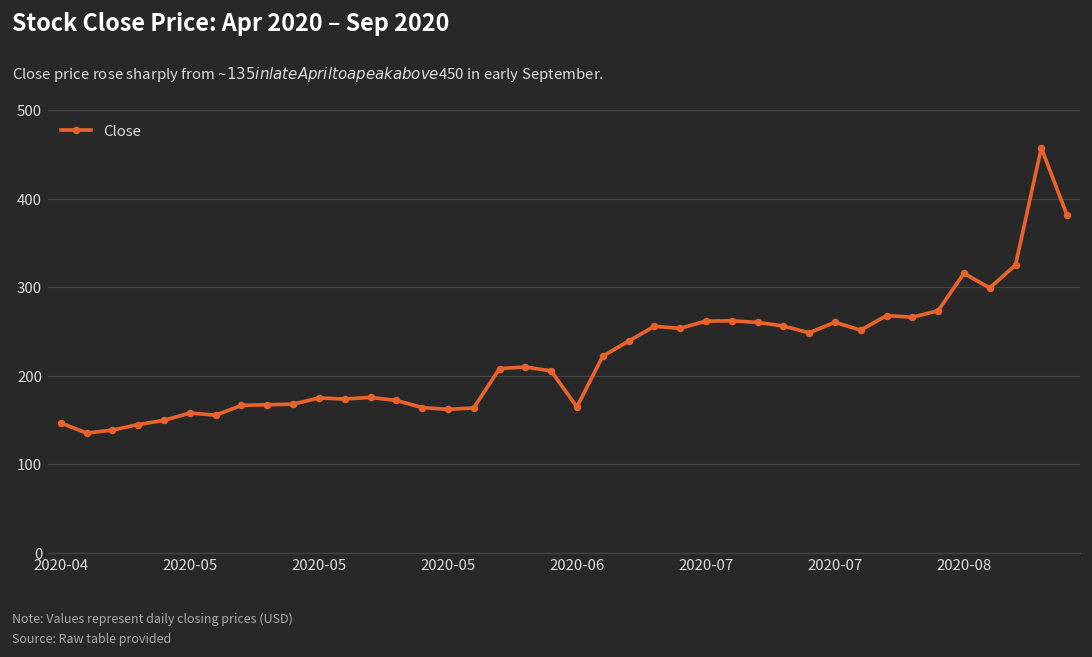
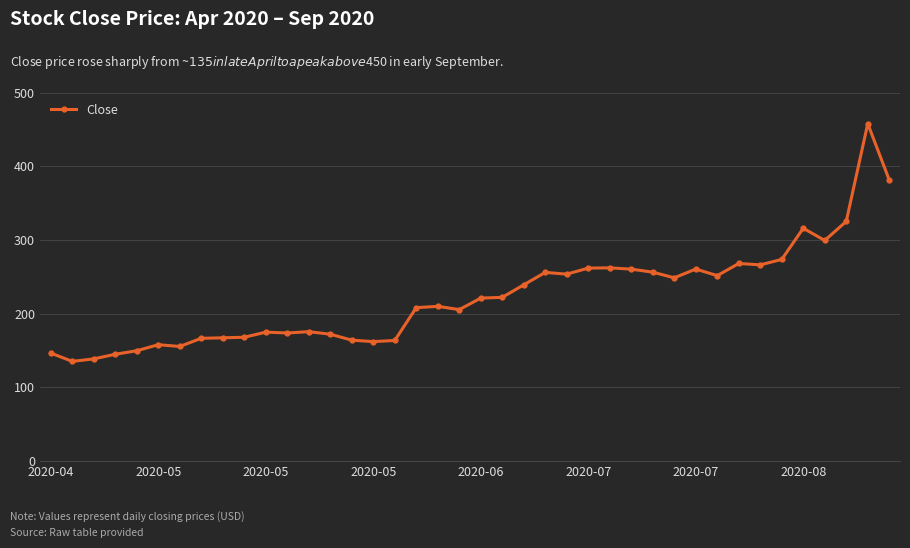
2020-06: 160 -> 220
